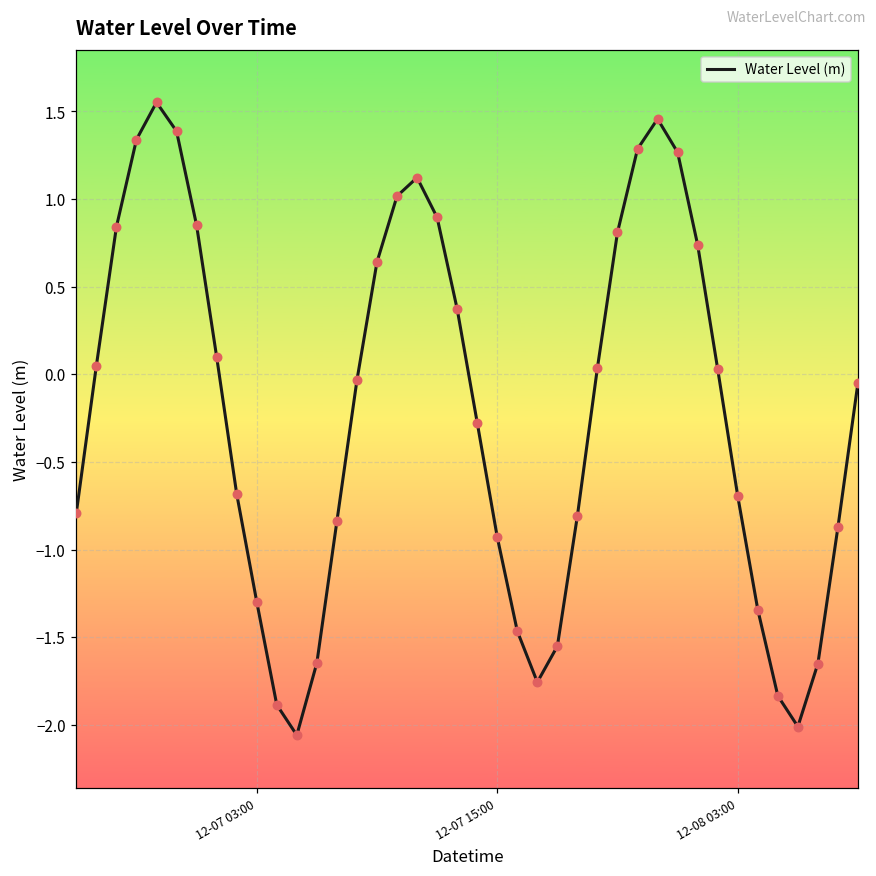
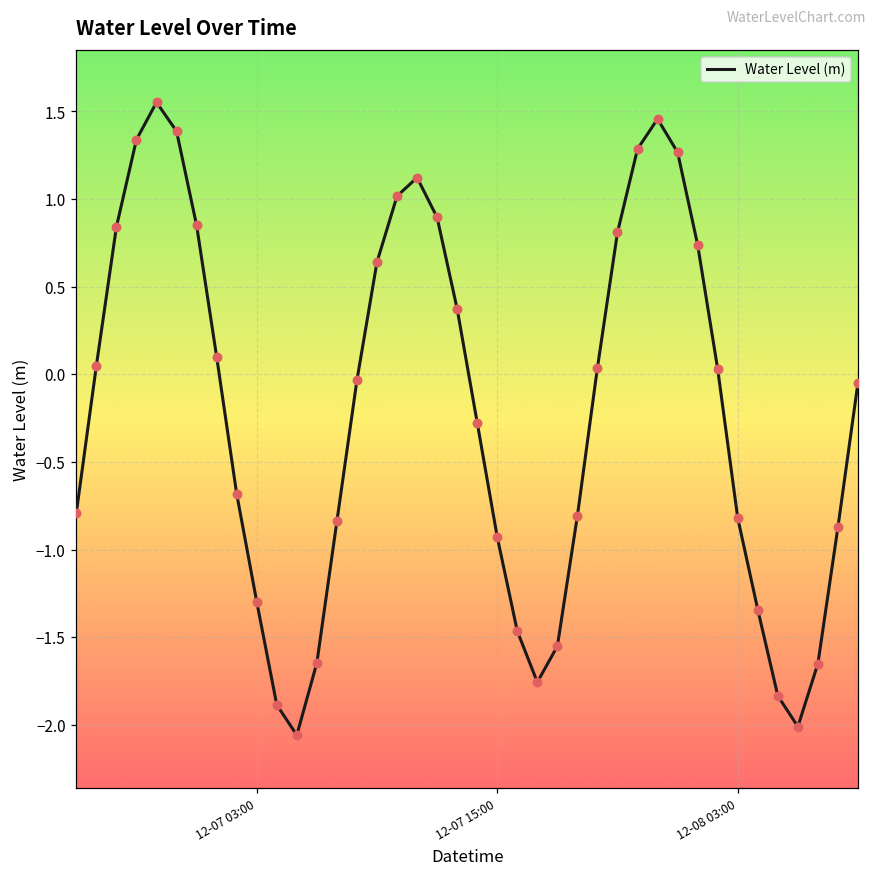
12-08 03:00: -0.70 -> -0.82
